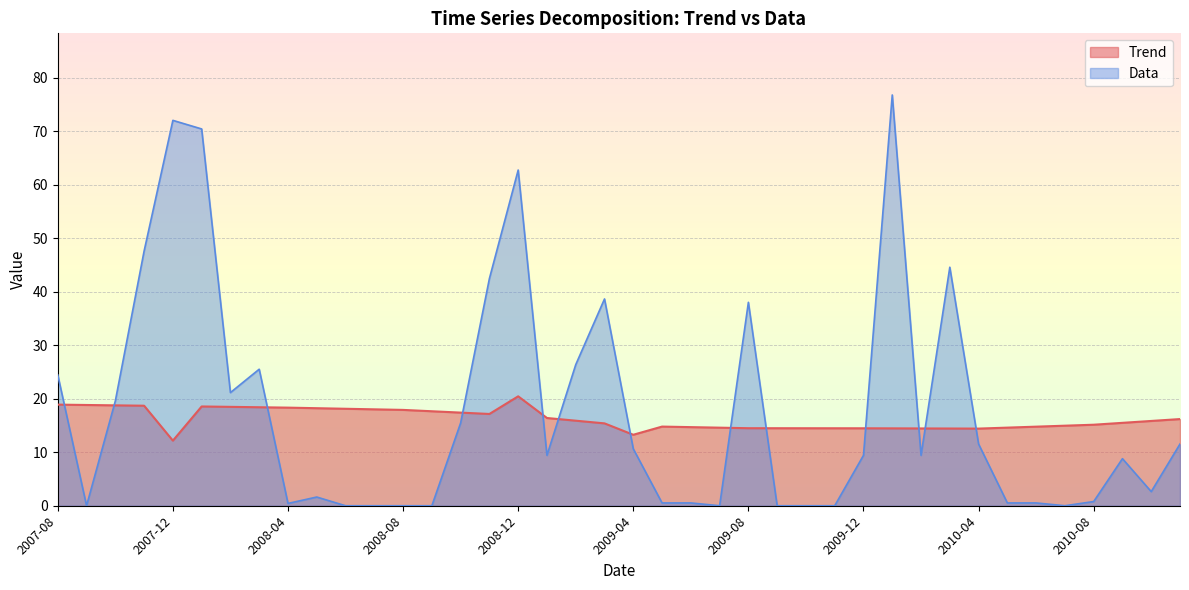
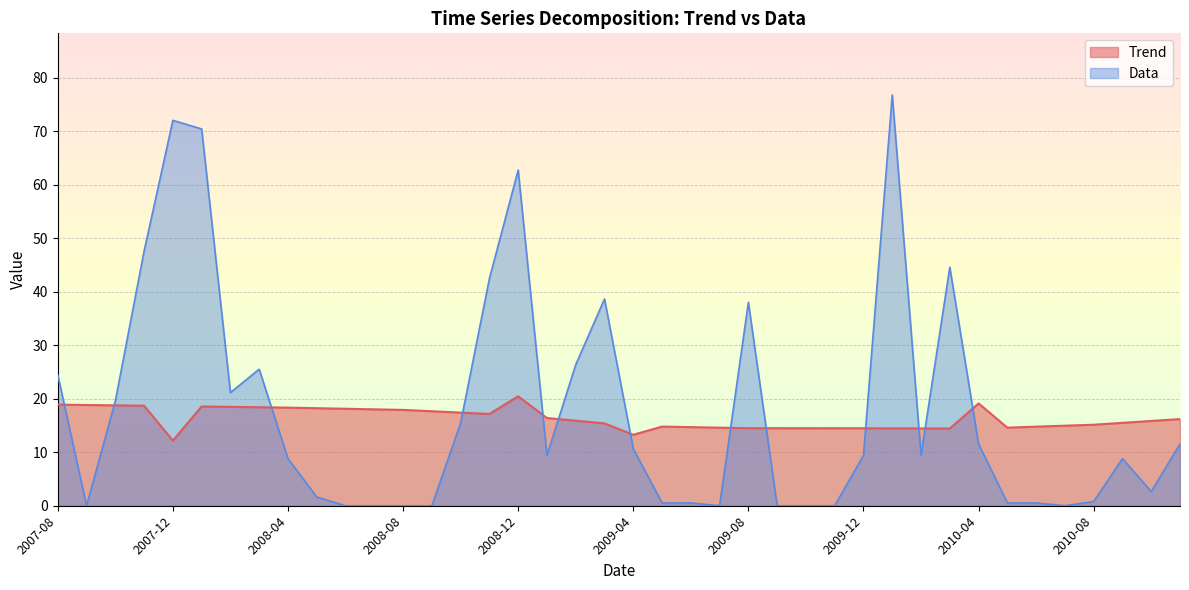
Data, 2008-04: 0 -> 9
Trend, 2010-04: 14 -> 19
